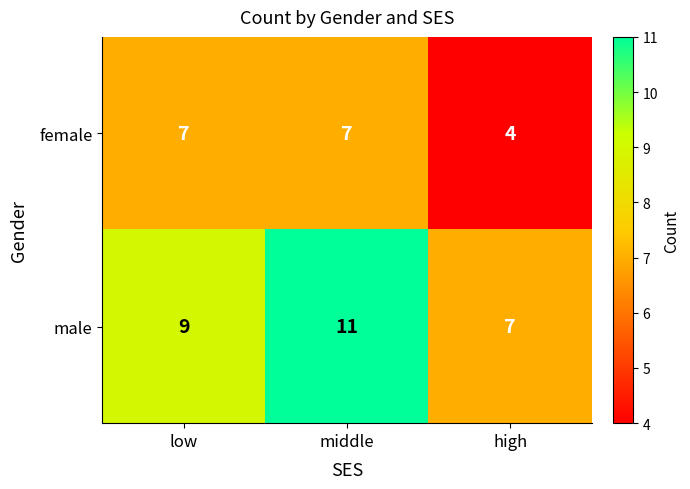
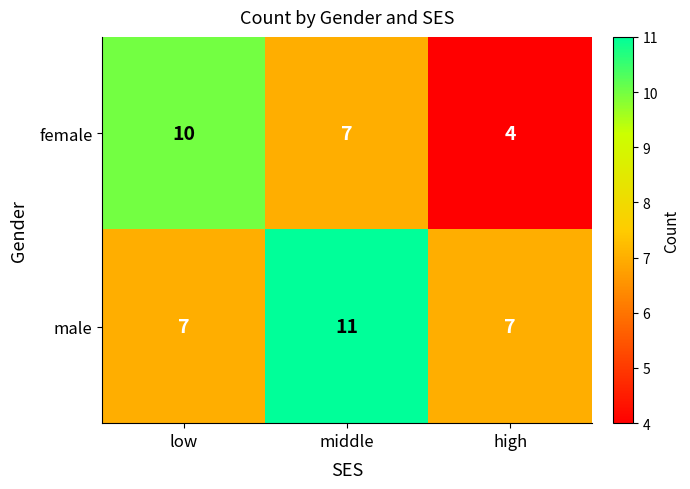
female, low: 7 -> 10
male, low: 9 -> 7
